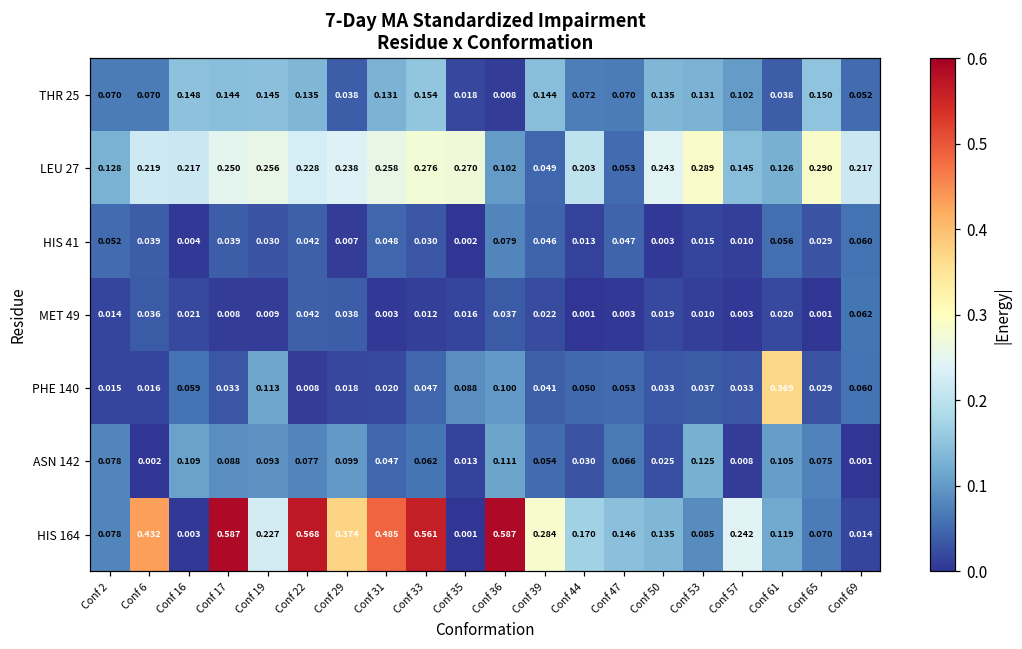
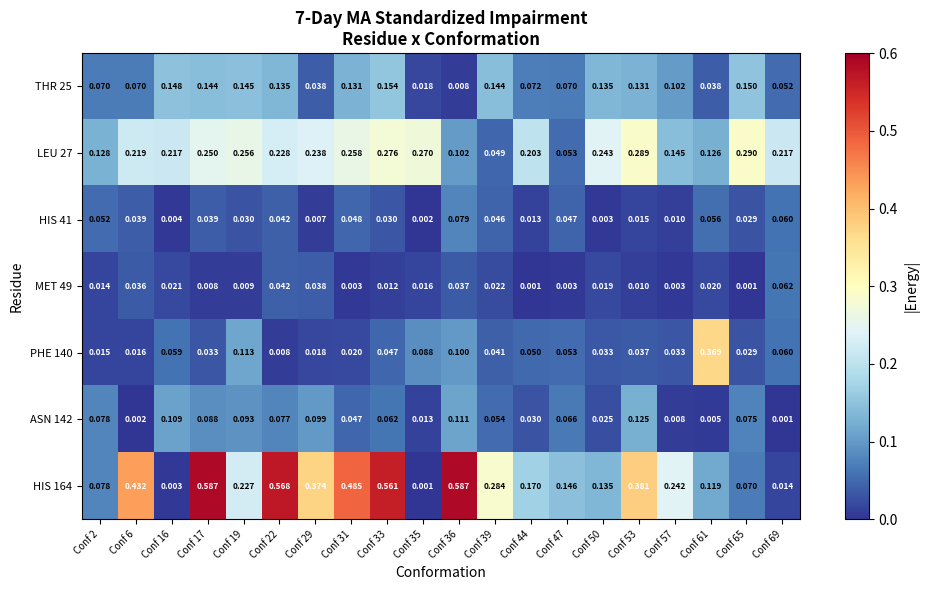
ASN 142, Conf 61: 0.105 -> 0.005
HIS 164, Conf 53: 0.085 -> 0.381
